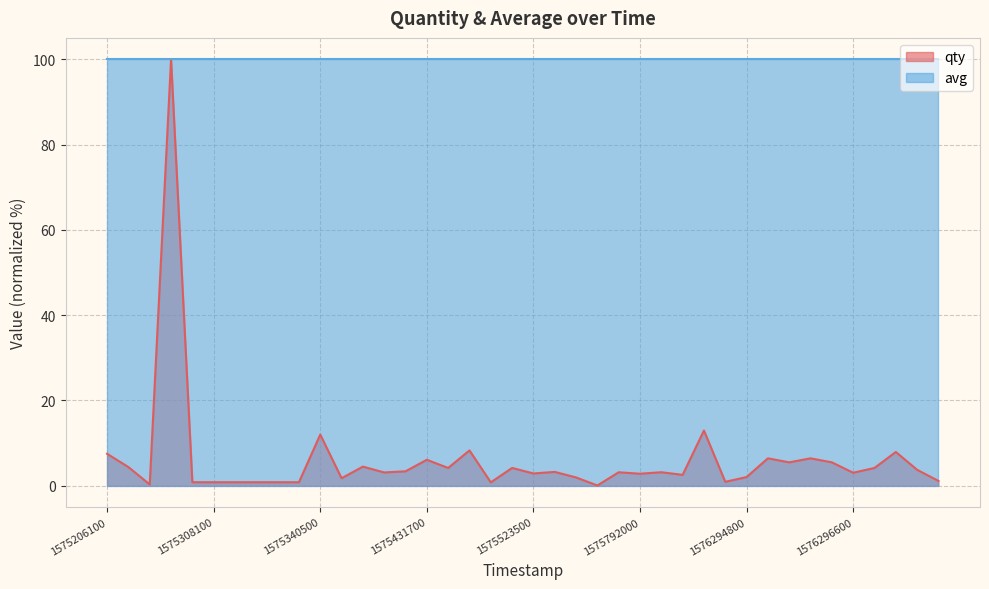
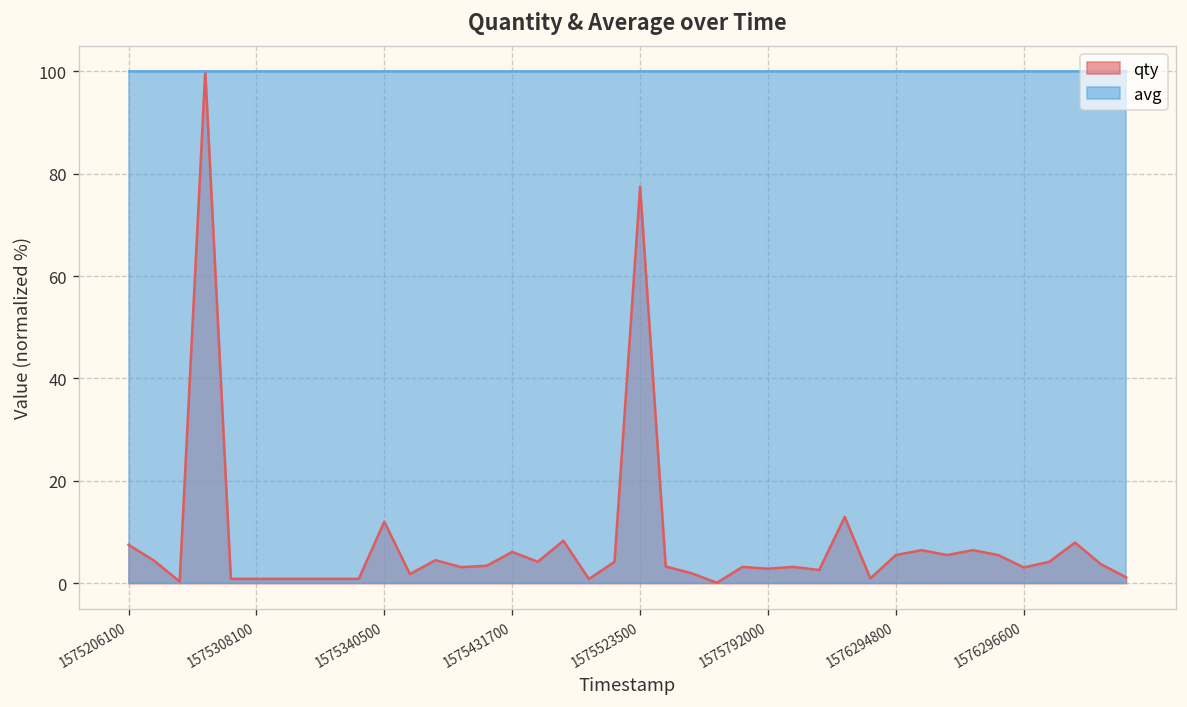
qty, 1575523500: 3 -> 77
qty, 1576294800: 2 -> 5
